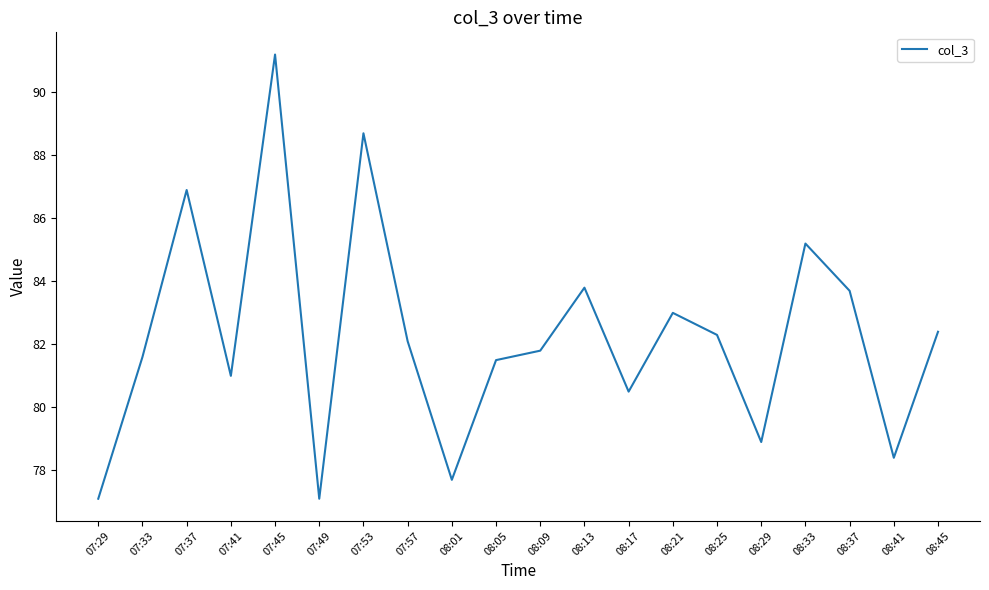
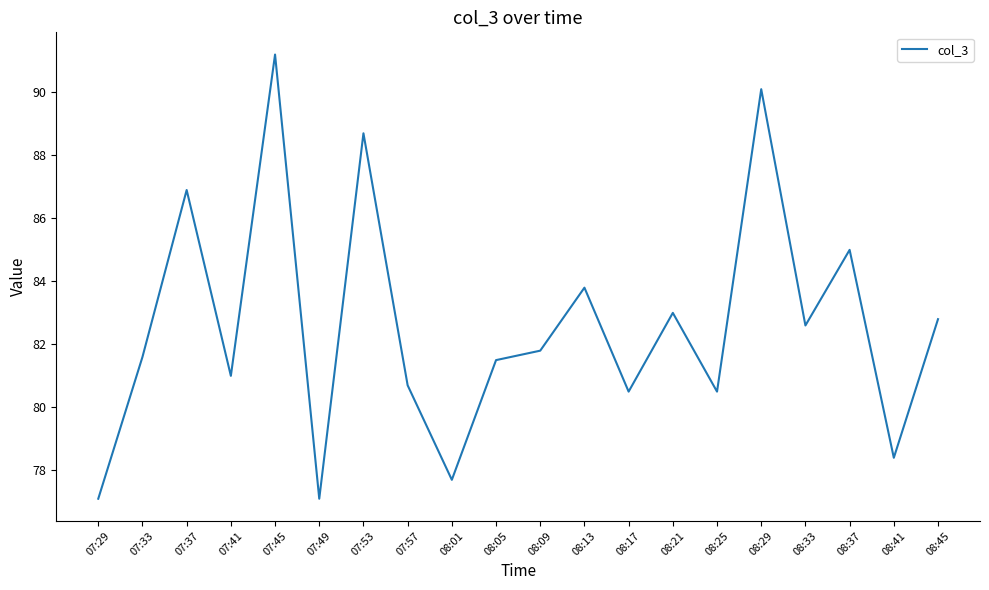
07:57: 82.1 -> 80.7
08:25: 82.3 -> 80.5
08:29: 78.9 -> 90.1
08:33: 85.2 -> 82.6
08:37: 83.7 -> 85.0
08:45: 82.4 -> 82.8
